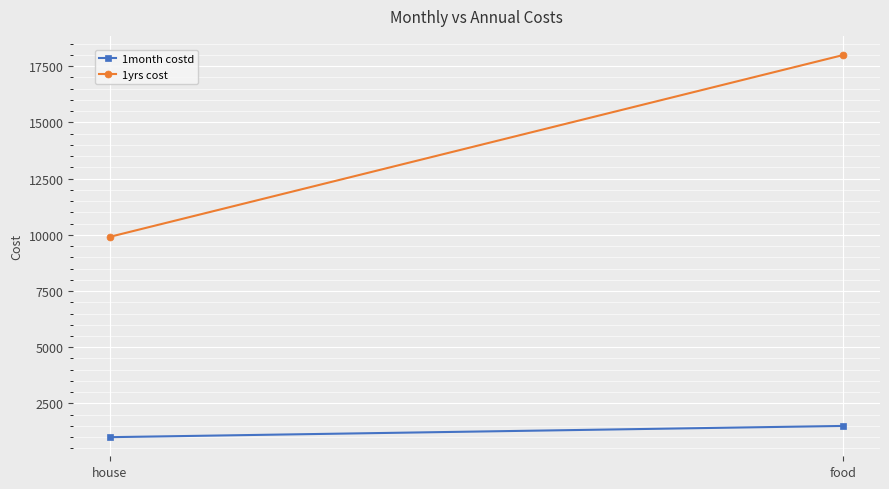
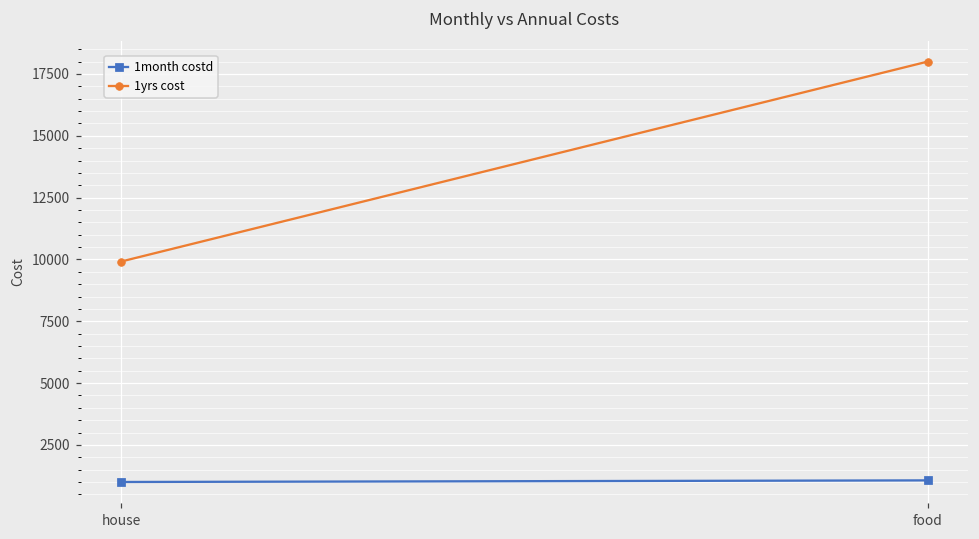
1month costd, food: 1500 -> 1100
